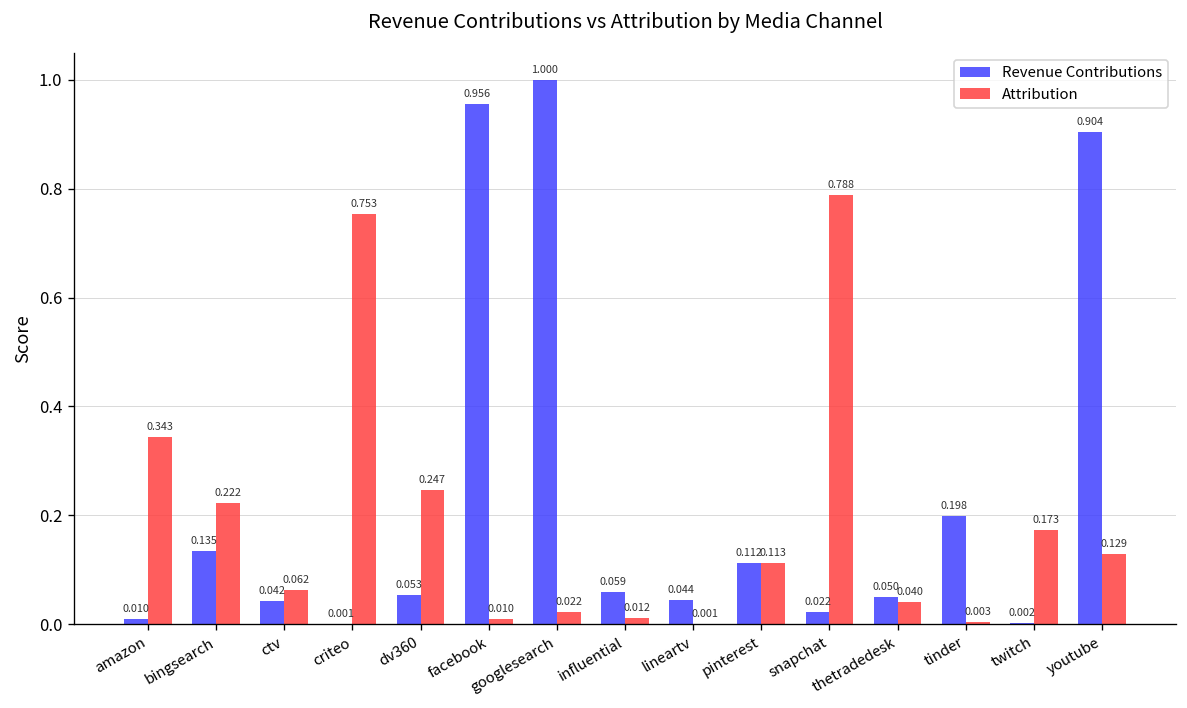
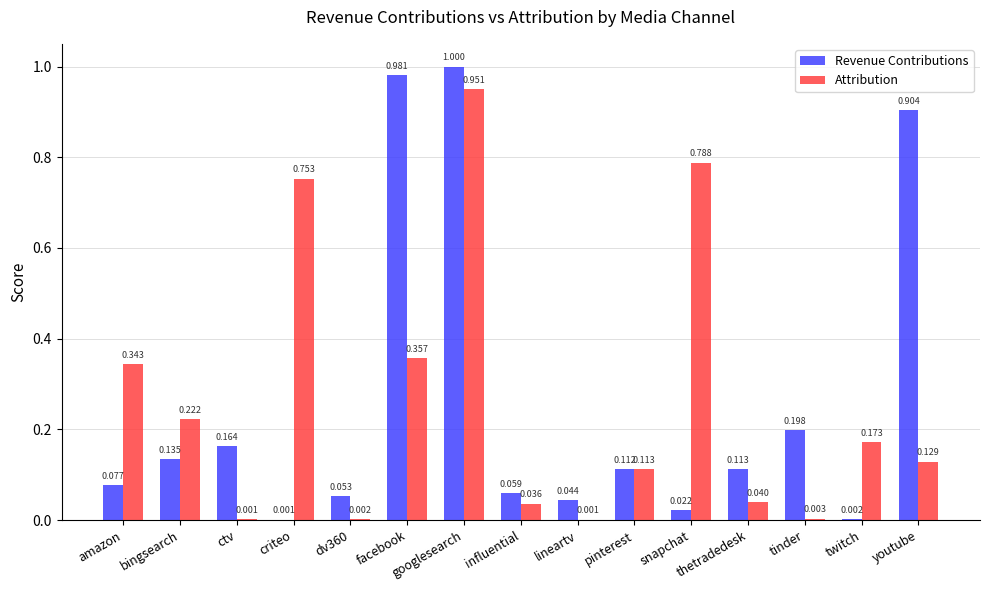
Revenue Contributions, amazon: 0.010 -> 0.077
Revenue Contributions, ctv: 0.042 -> 0.164
Attribution, ctv: 0.062 -> 0.001
Attribution, dv360: 0.247 -> 0.002
Revenue Contributions, facebook: 0.956 -> 0.981
Attribution, facebook: 0.010 -> 0.357
Attribution, googlesearch: 0.022 -> 0.951
Attribution, influential: 0.012 -> 0.036
Revenue Contributions, thetradedesk: 0.050 -> 0.113
